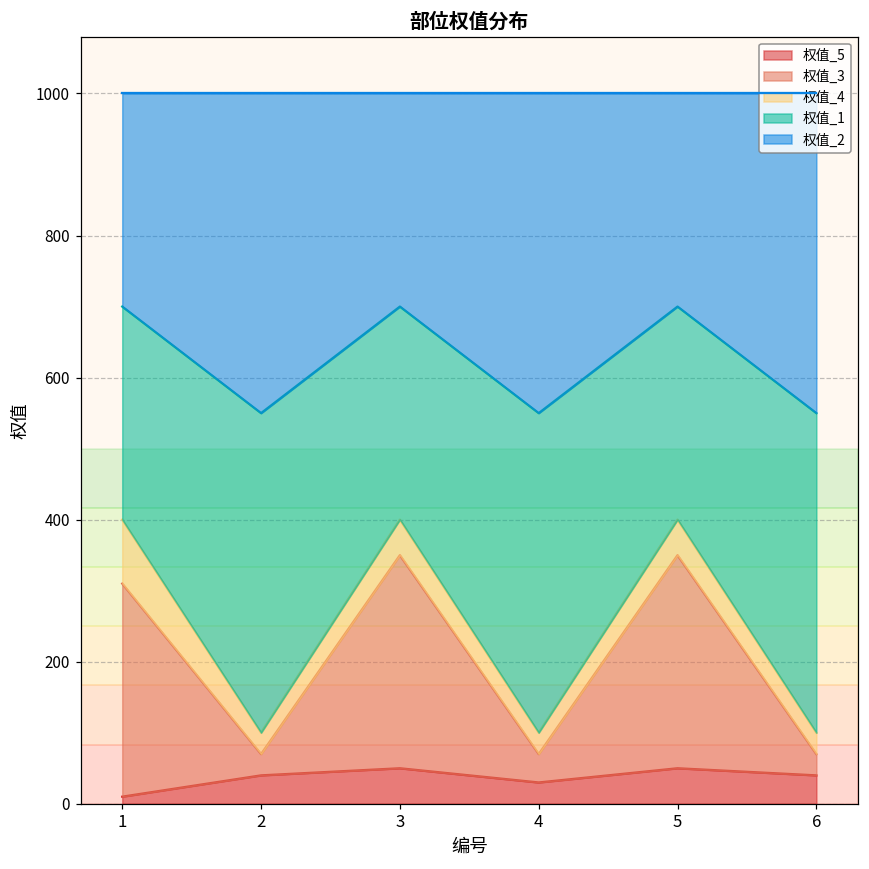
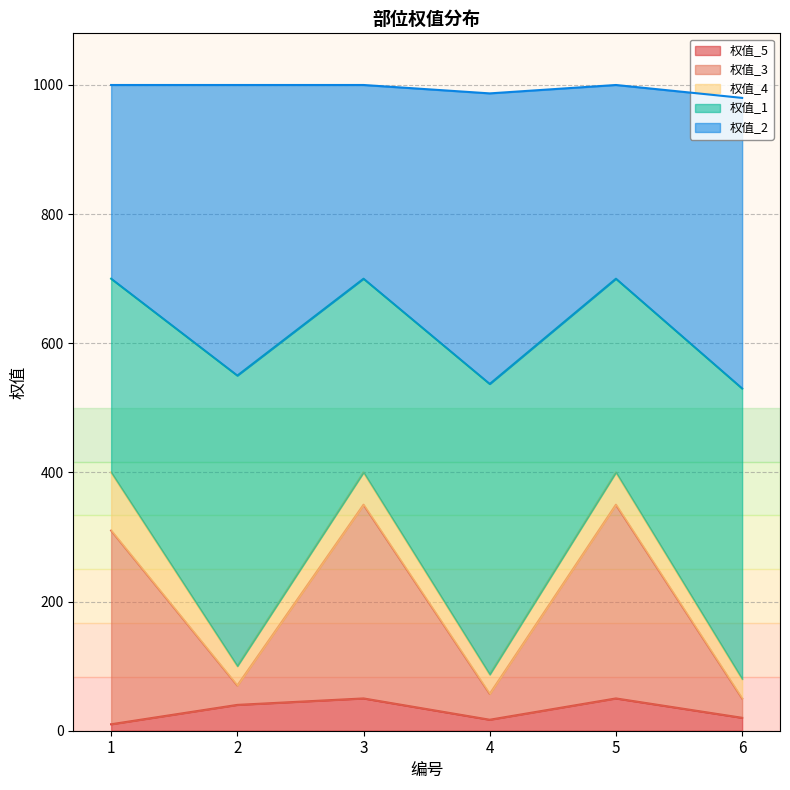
权值_5, 4: 30 -> 20
权值_5, 6: 40 -> 20
